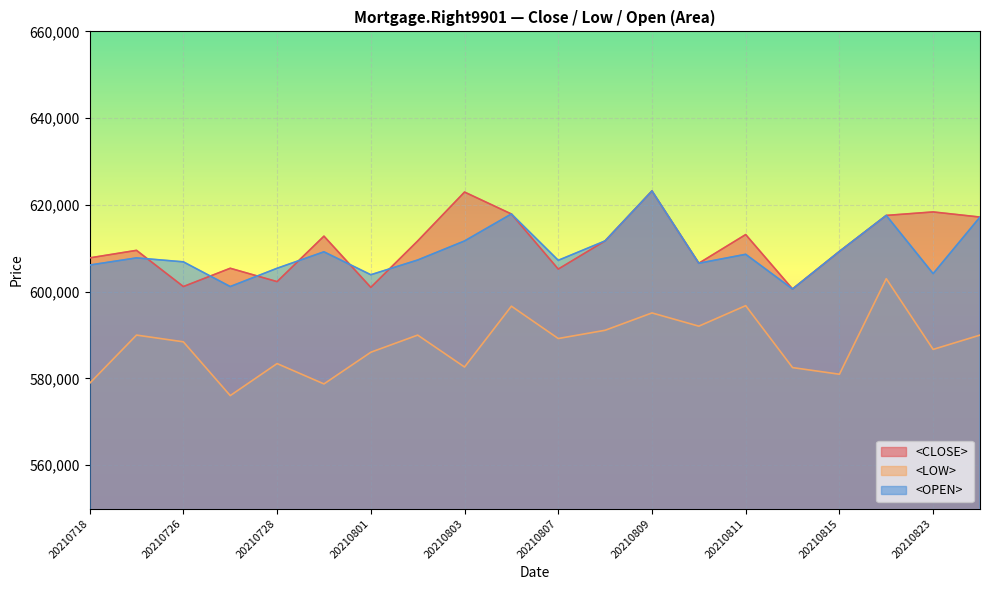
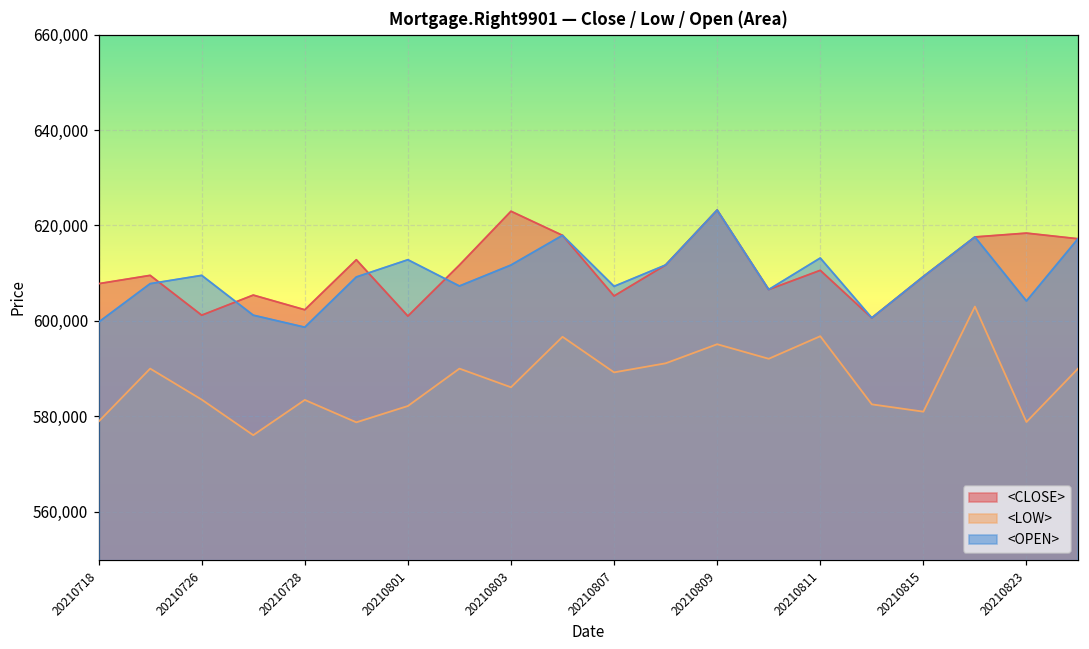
<OPEN>, 20210718: 606,000 -> 600,000
<LOW>, 20210726: 588,000 -> 584,000
<OPEN>, 20210726: 607,000 -> 610,000
<OPEN>, 20210728: 605,000 -> 599,000
<LOW>, 20210801: 586,000 -> 582,000
<OPEN>, 20210801: 604,000 -> 613,000
<LOW>, 20210803: 583,000 -> 586,000
<CLOSE>, 20210811: 613,000 -> 611,000
<OPEN>, 20210811: 609,000 -> 613,000
<LOW>, 20210823: 587,000 -> 579,000
